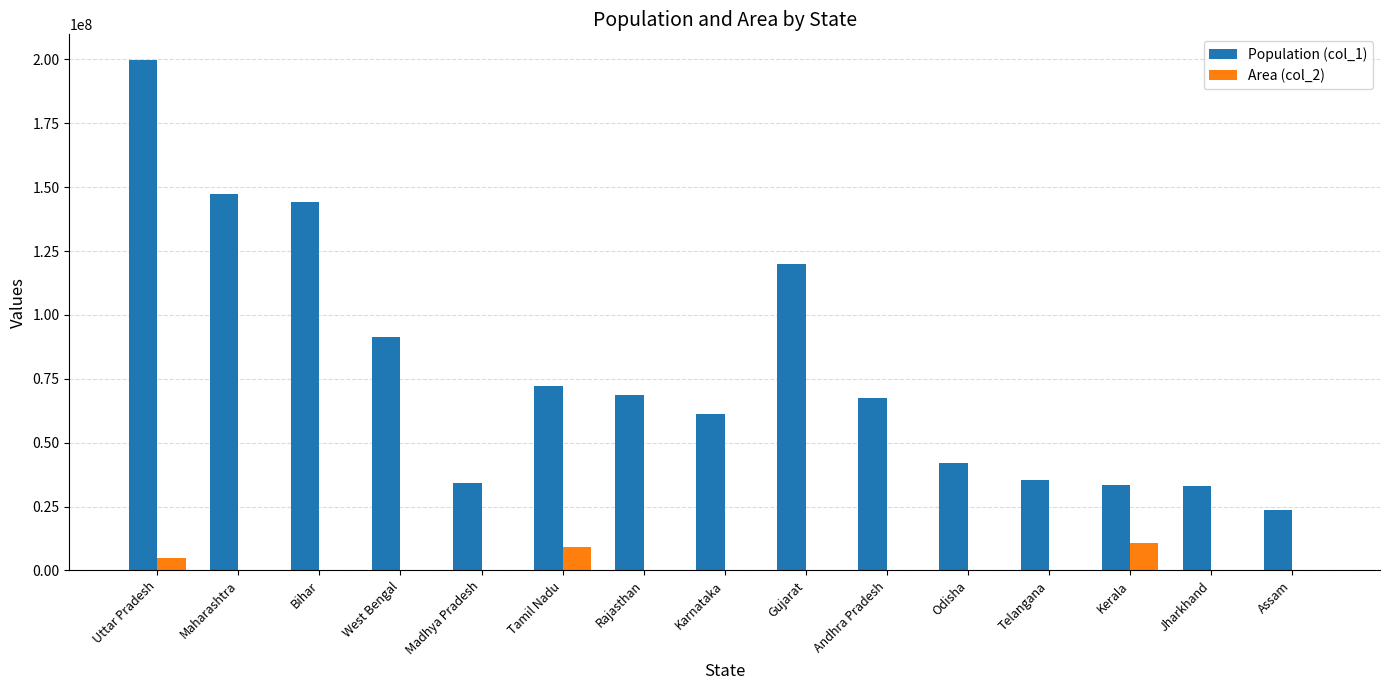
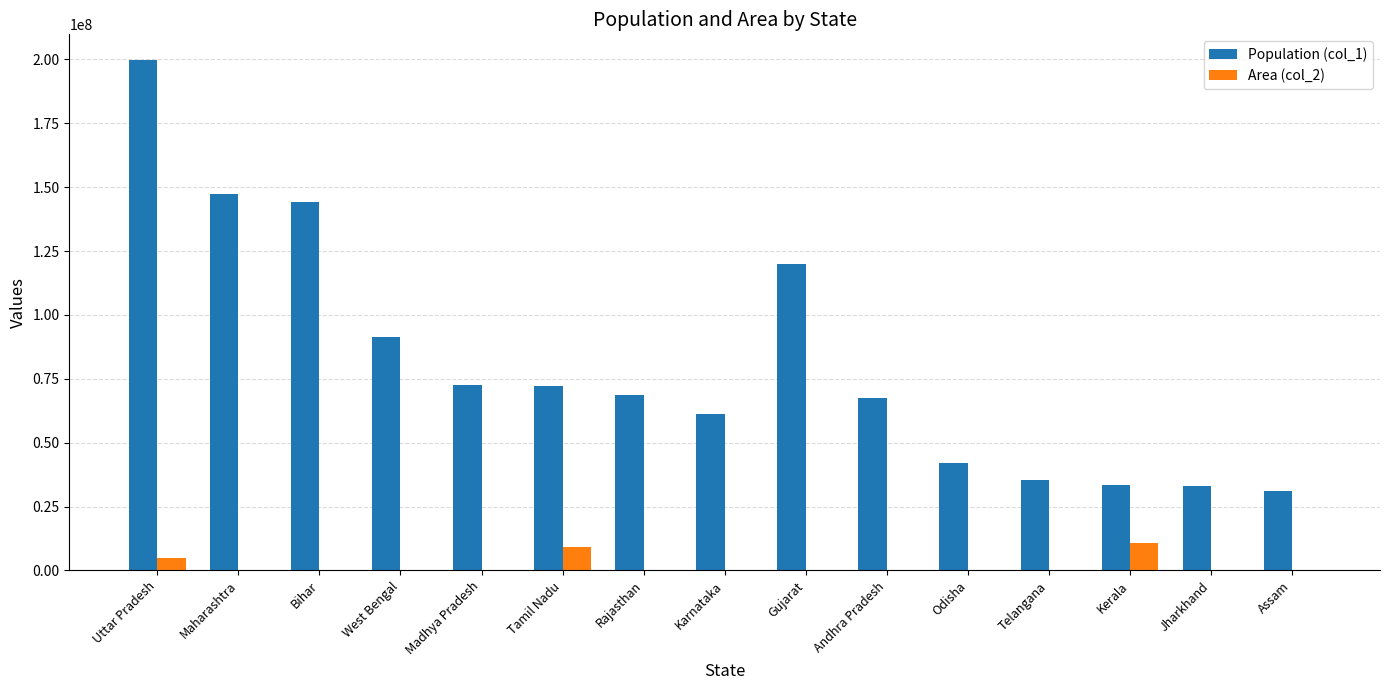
Population (col_1), Madhya Pradesh: 34000000 -> 73000000
Population (col_1), Assam: 24000000 -> 31000000
